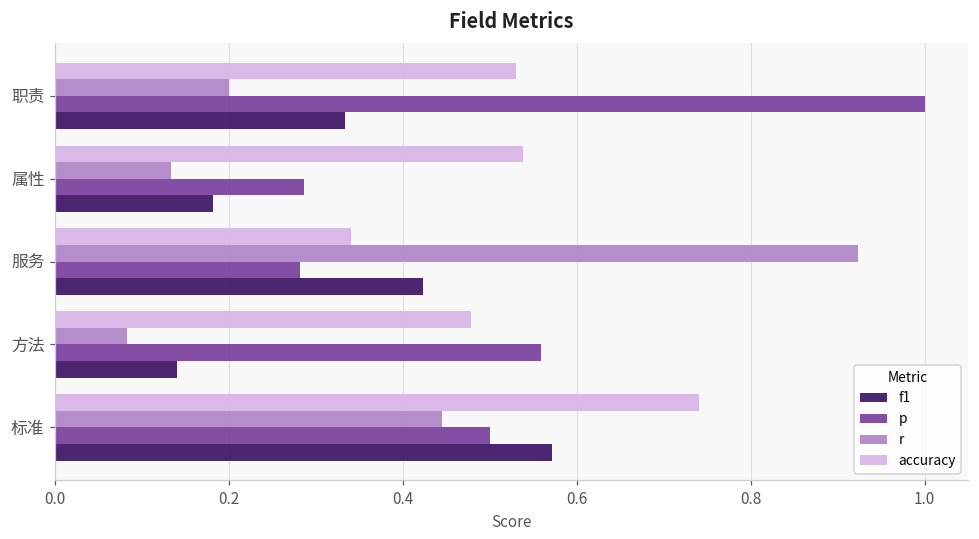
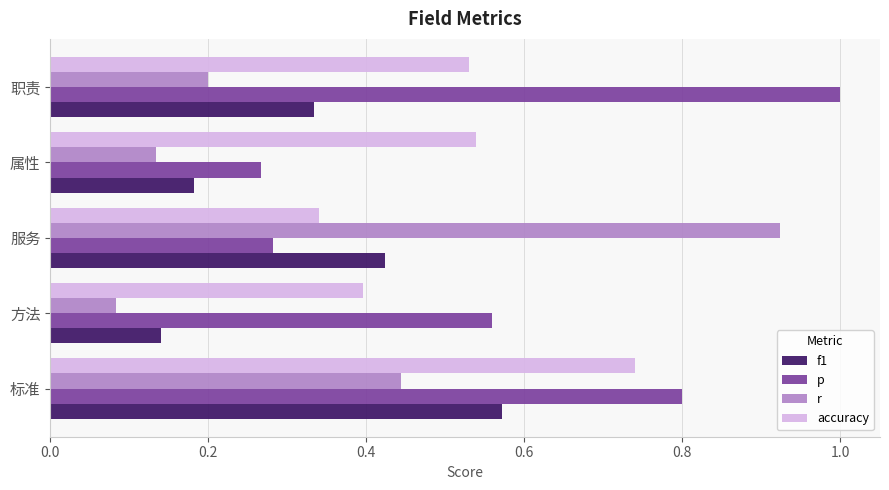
p, 属性: 0.29 -> 0.27
accuracy, 方法: 0.48 -> 0.40
p, 标准: 0.5 -> 0.8
